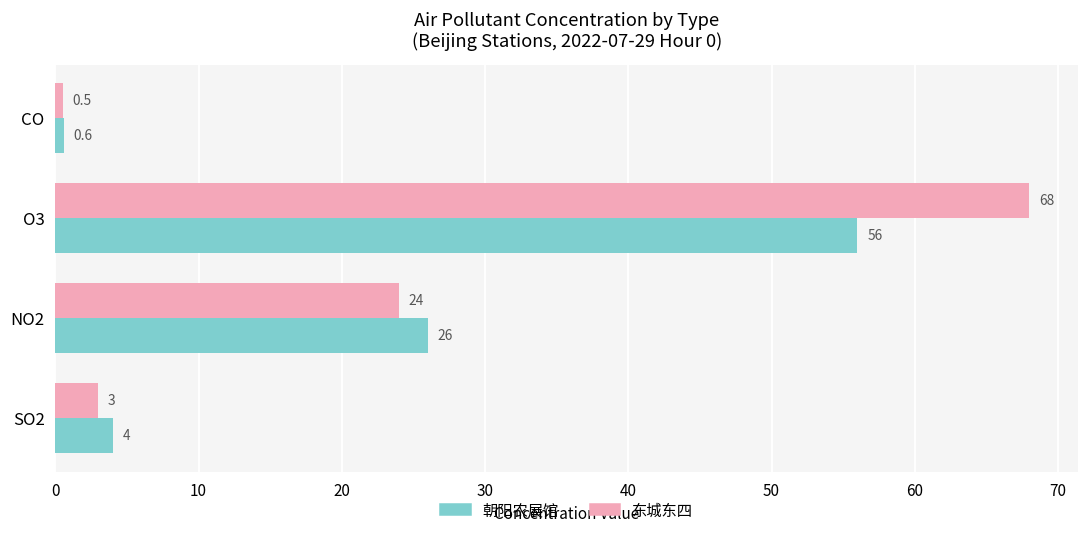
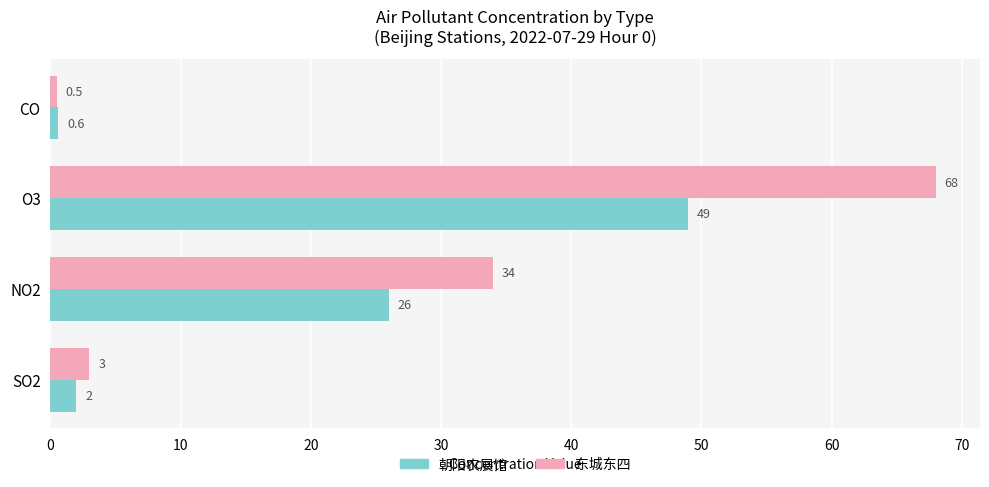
朝阳农展馆, O3: 56 -> 49
东城东四, NO2: 24 -> 34
朝阳农展馆, SO2: 4 -> 2
